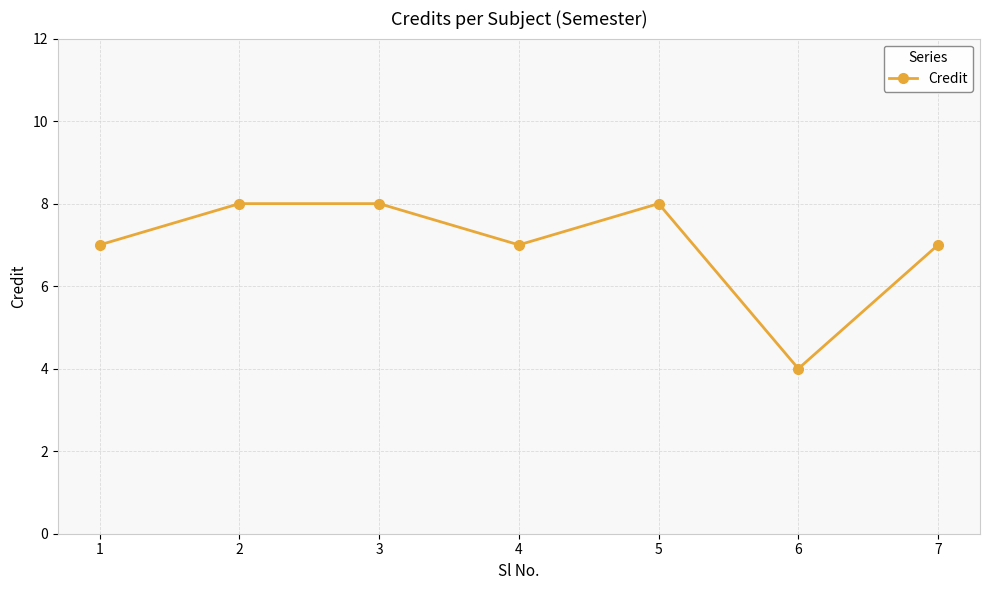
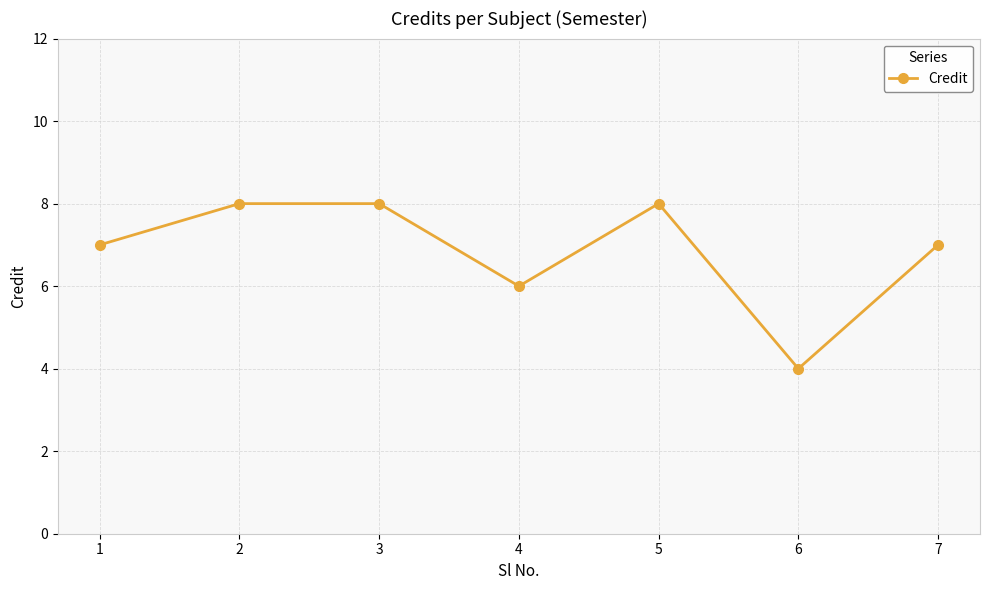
4: 7 -> 6
